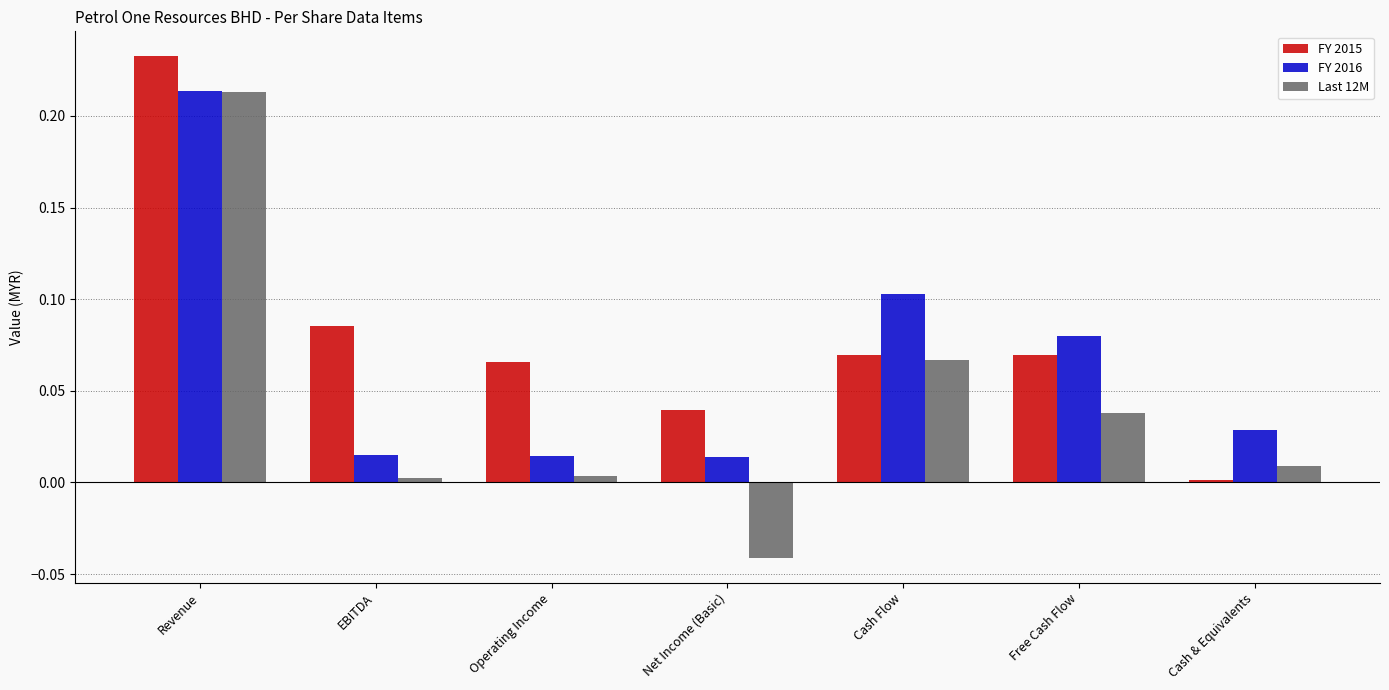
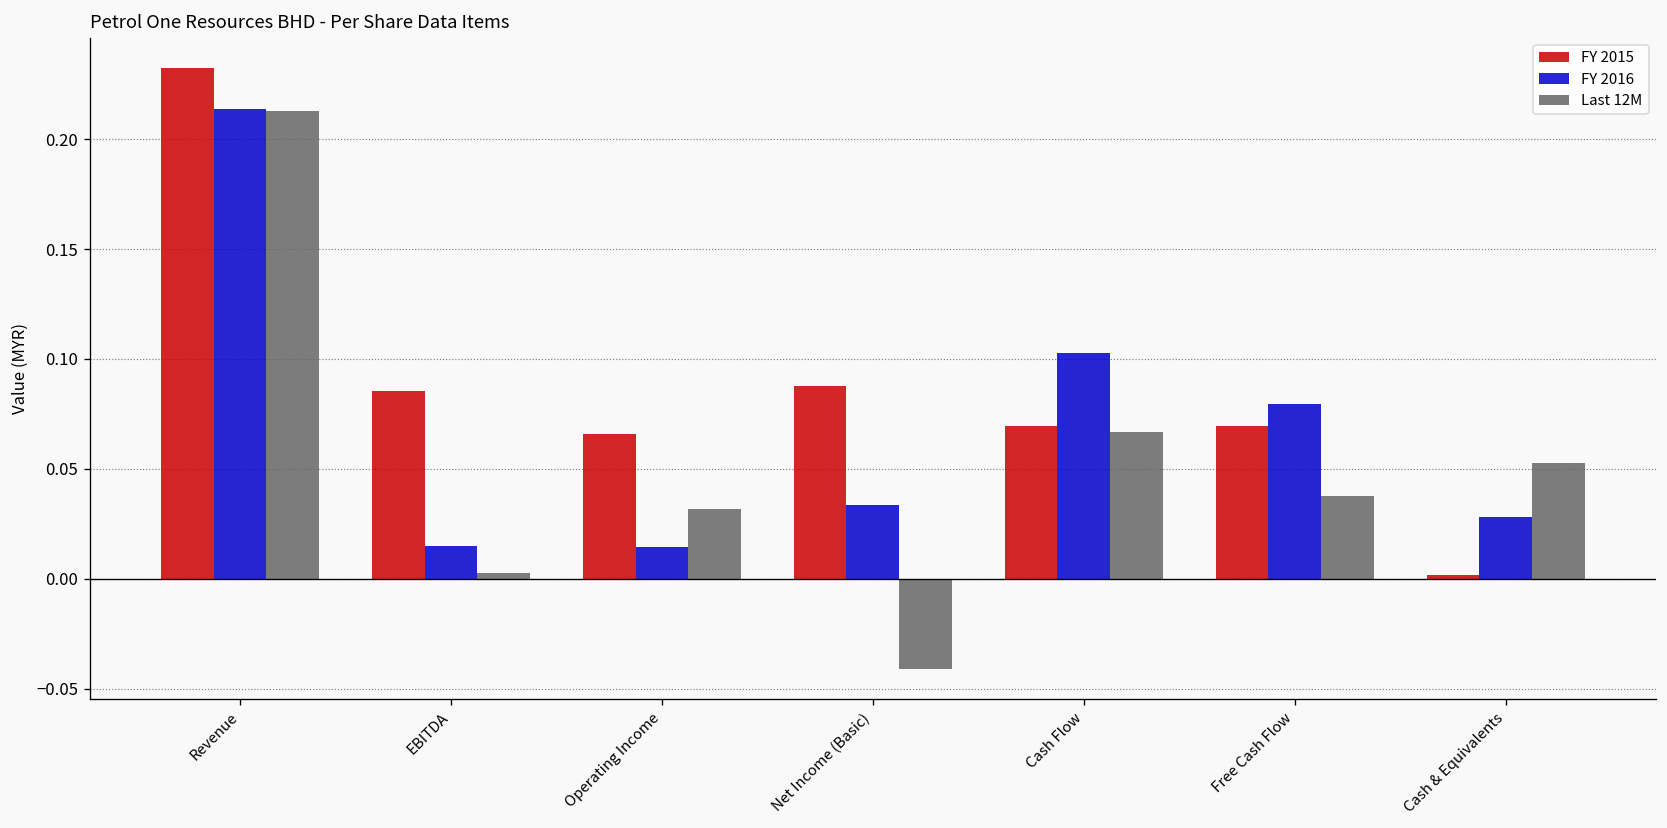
Last 12M, Operating Income: 0.003 -> 0.032
FY 2015, Net Income (Basic): 0.040 -> 0.088
FY 2016, Net Income (Basic): 0.014 -> 0.033
Last 12M, Cash & Equivalents: 0.009 -> 0.053
